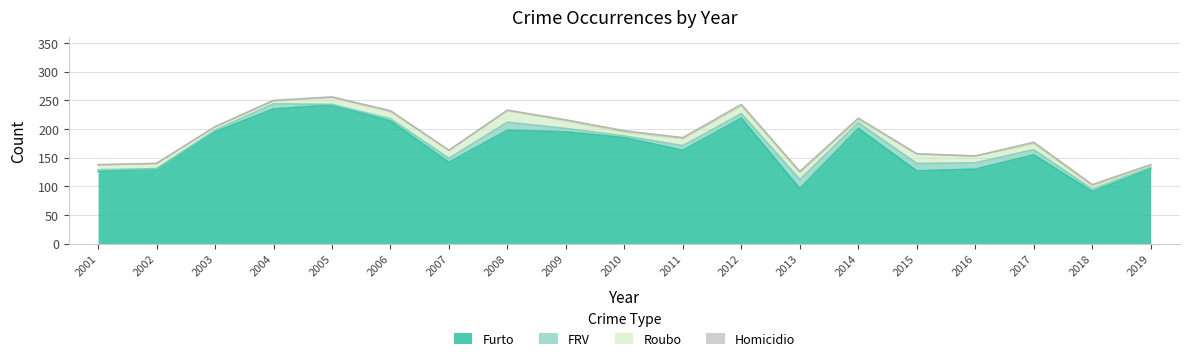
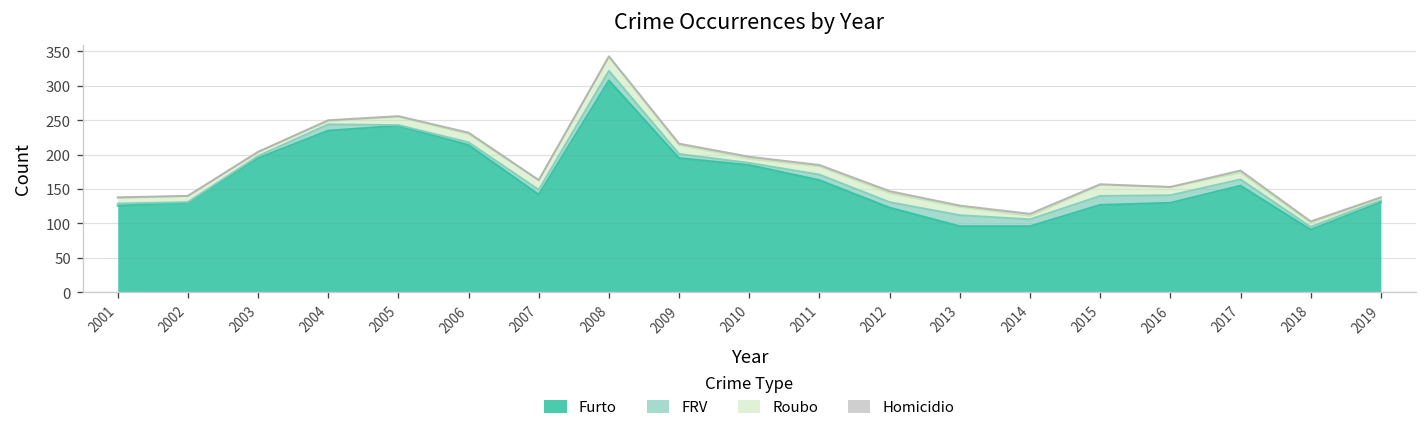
Furto, 2008: 200 -> 310
Furto, 2012: 220 -> 120
Furto, 2014: 200 -> 100
